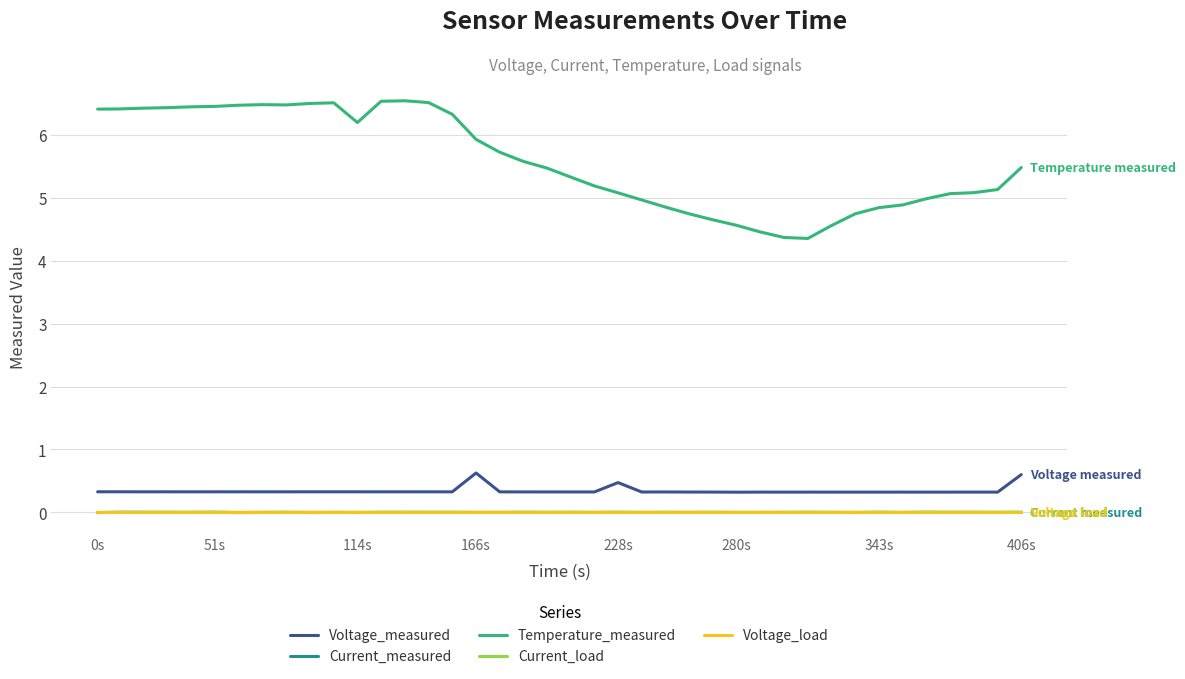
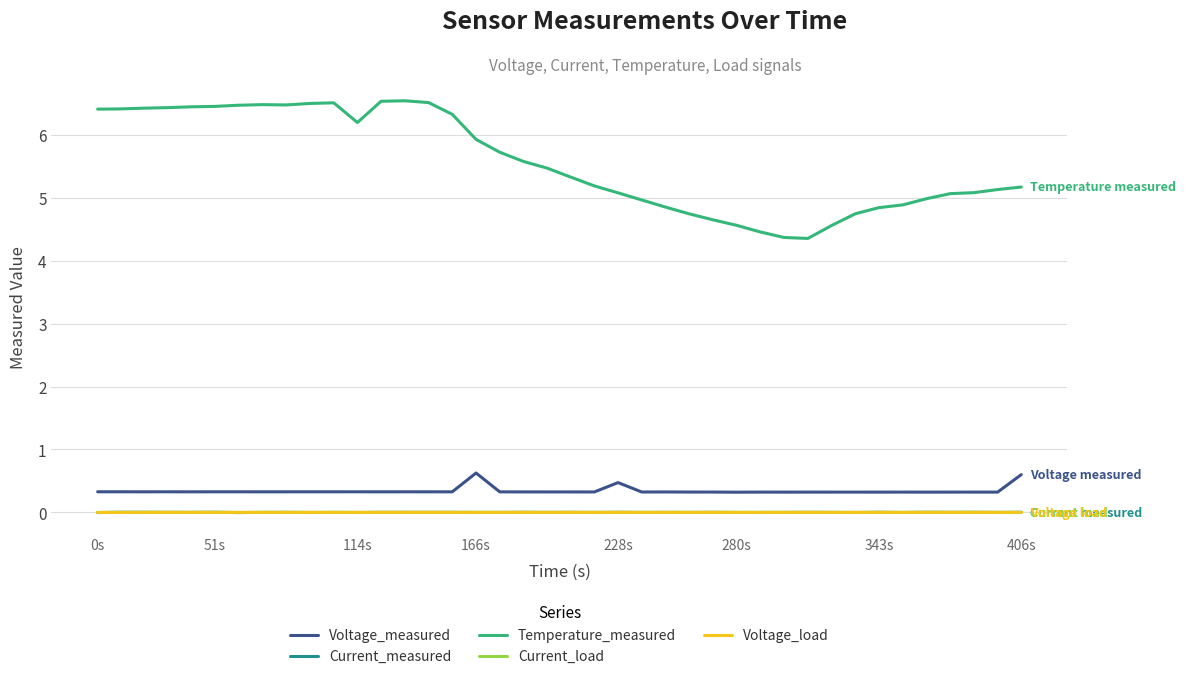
Temperature_measured, 406s: 5.5 -> 5.2
